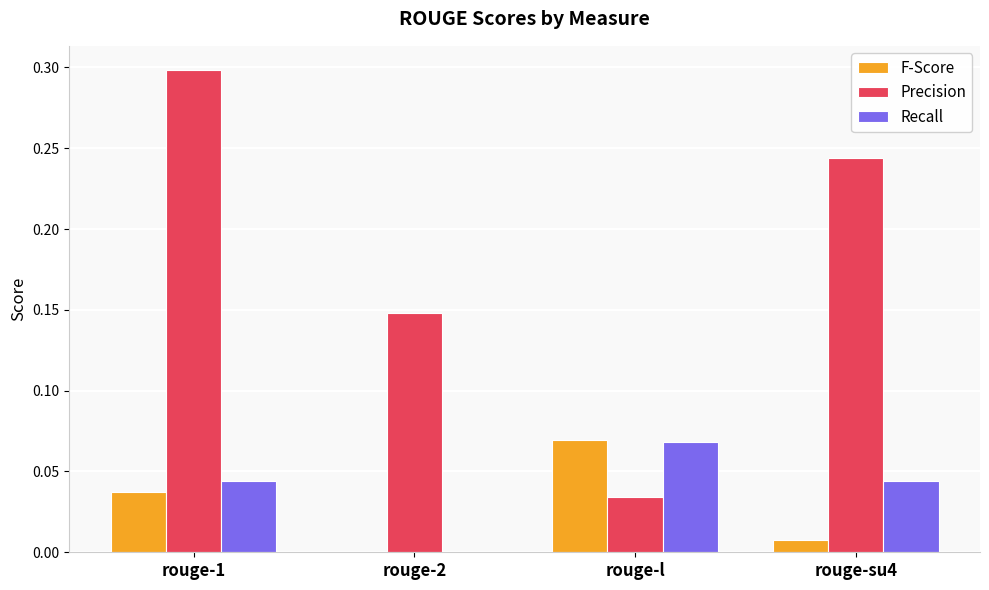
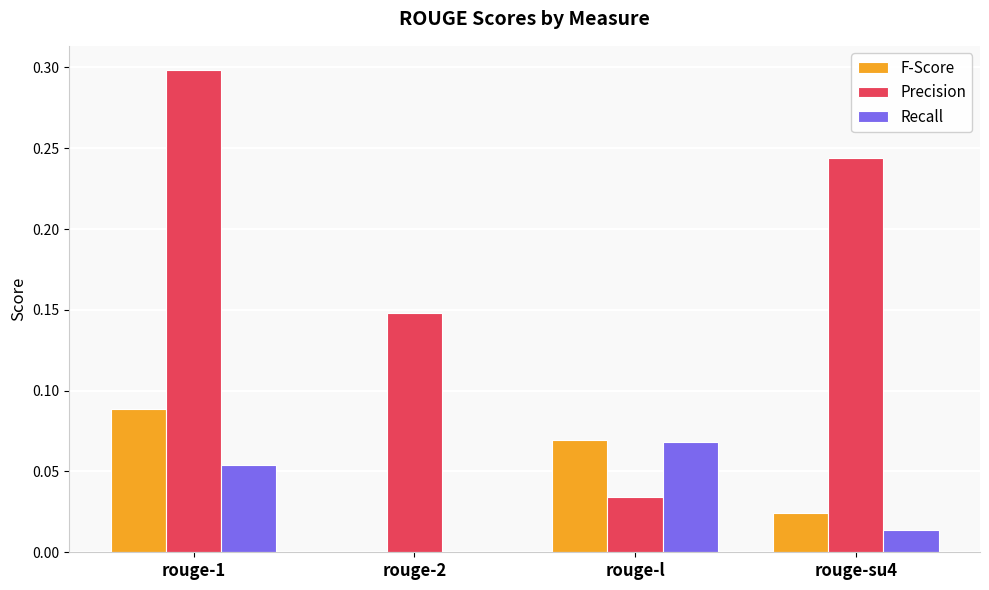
F-Score, rouge-1: 0.037 -> 0.089
Recall, rouge-1: 0.044 -> 0.054
F-Score, rouge-su4: 0.008 -> 0.024
Recall, rouge-su4: 0.044 -> 0.014
